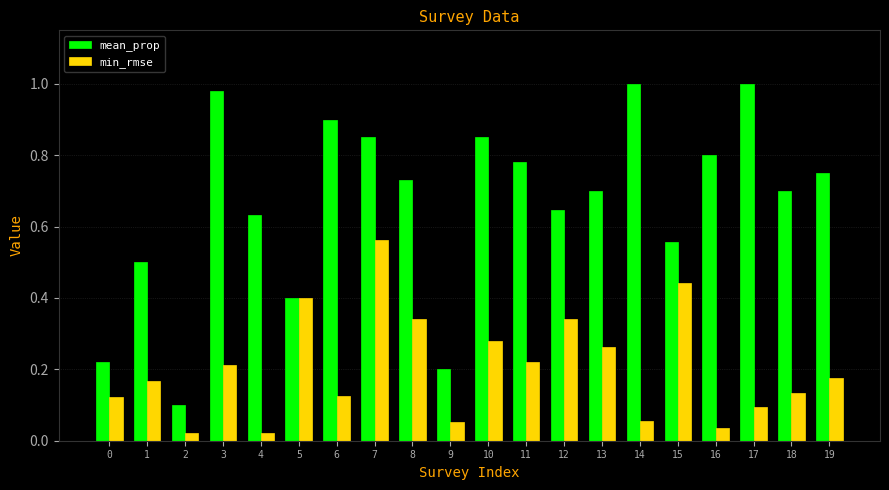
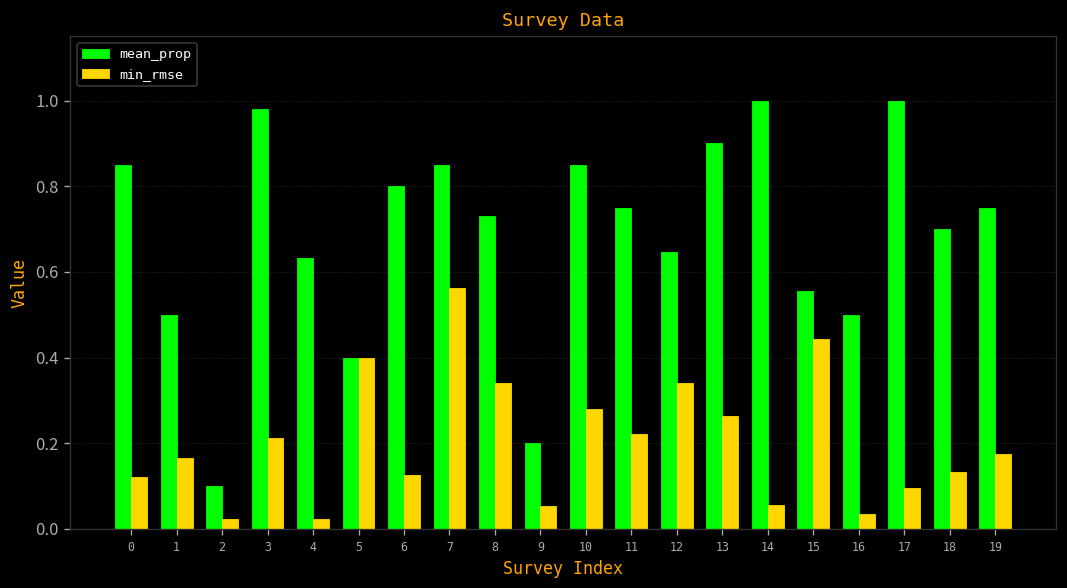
mean_prop, 0: 0.22 -> 0.85
mean_prop, 6: 0.9 -> 0.8
mean_prop, 11: 0.78 -> 0.75
mean_prop, 13: 0.7 -> 0.9
mean_prop, 16: 0.8 -> 0.5
